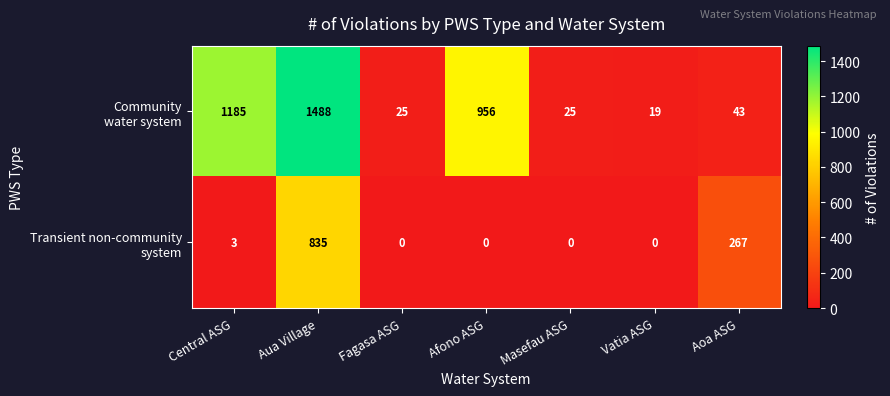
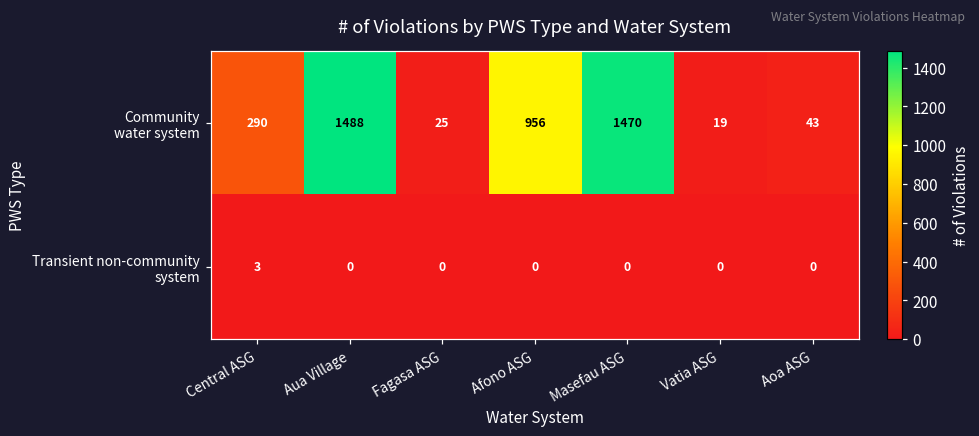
Community water system, Central ASG: 1185 -> 290
Community water system, Masefau ASG: 25 -> 1470
Transient non-community system, Aua Village: 835 -> 0
Transient non-community system, Aoa ASG: 267 -> 0
